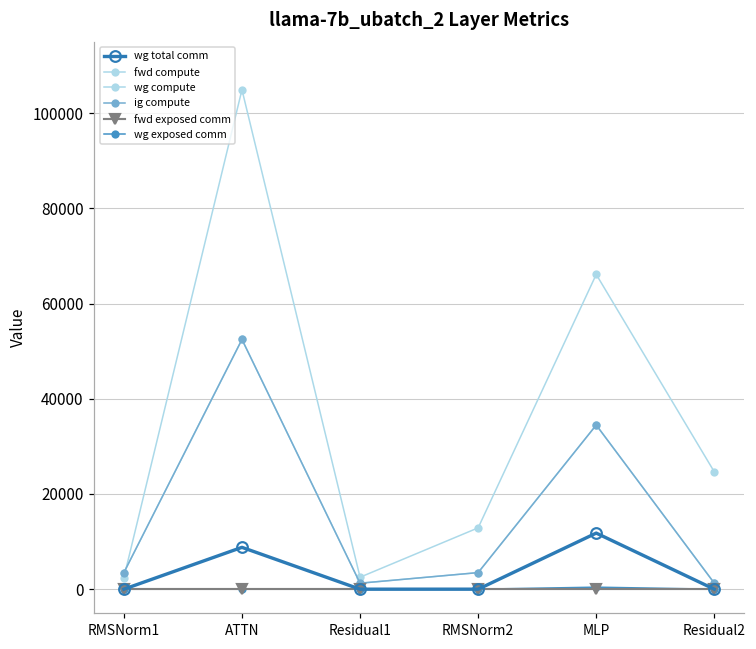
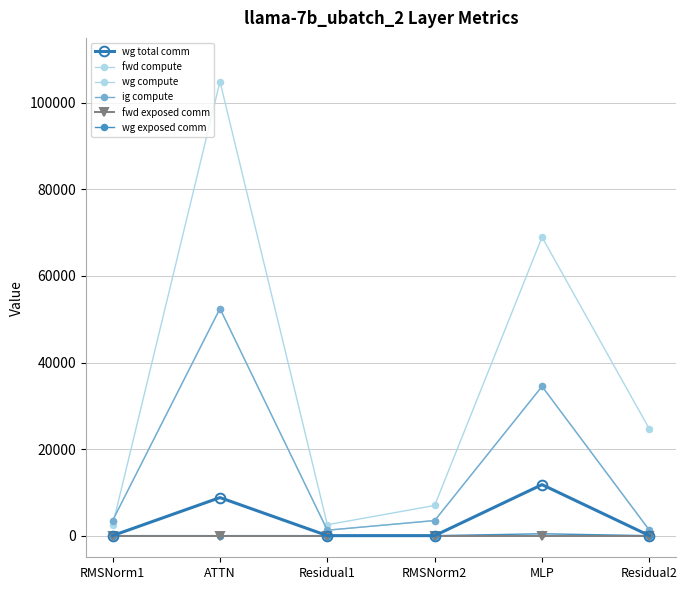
fwd compute, RMSNorm2: 13000 -> 7000
fwd compute, MLP: 66000 -> 69000
